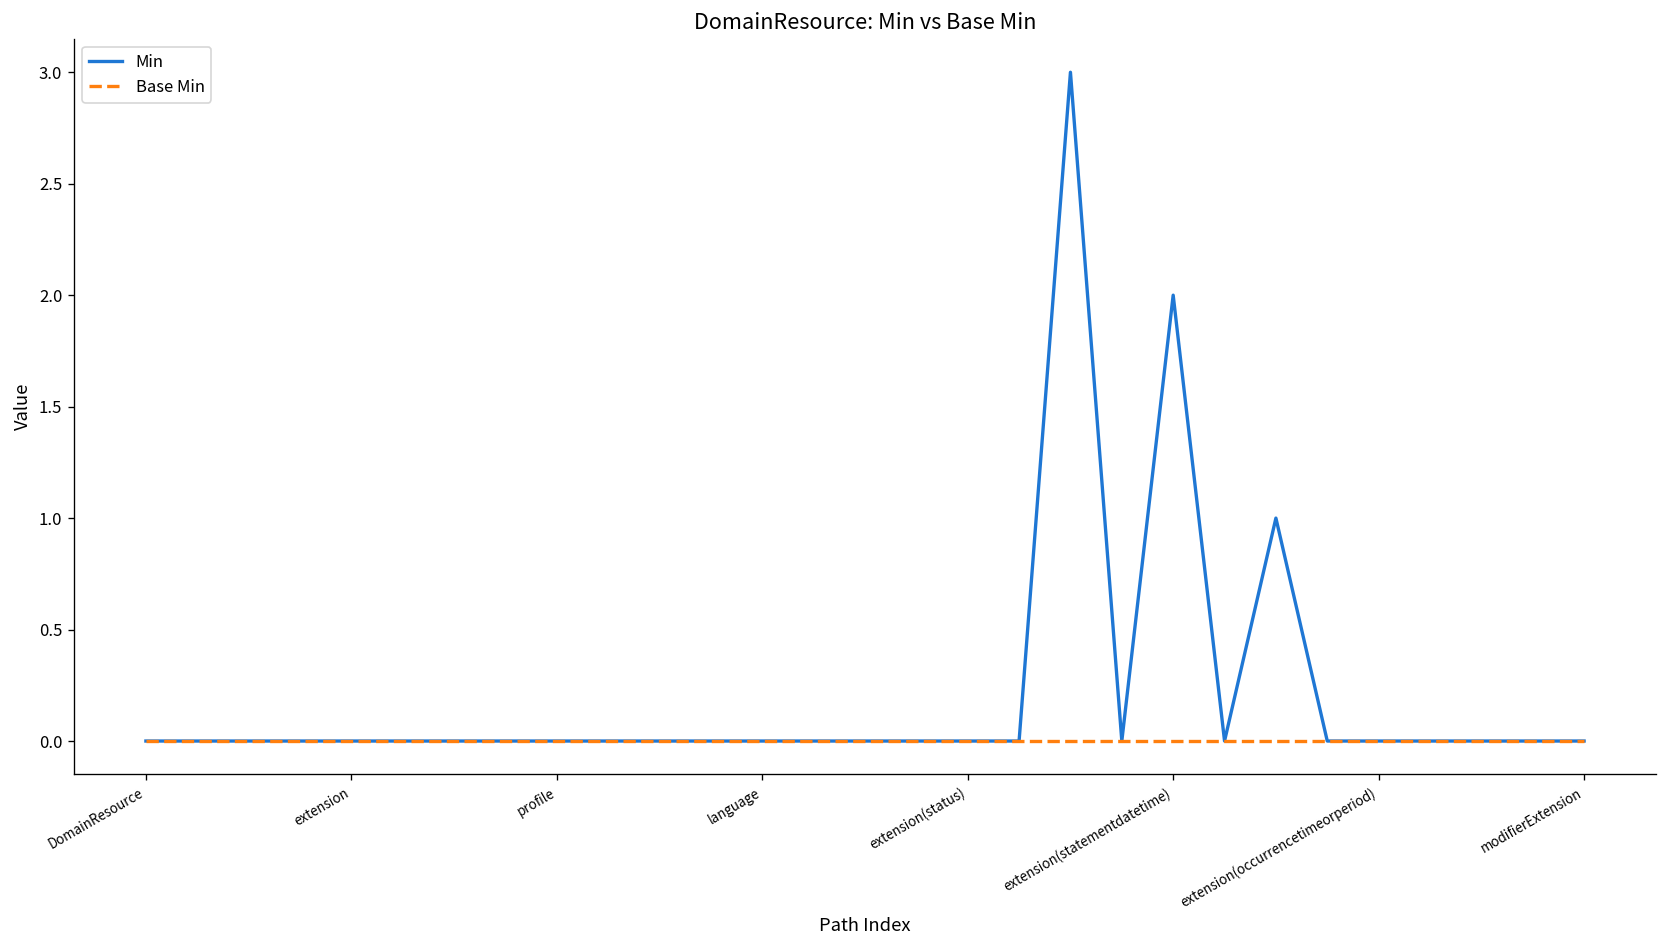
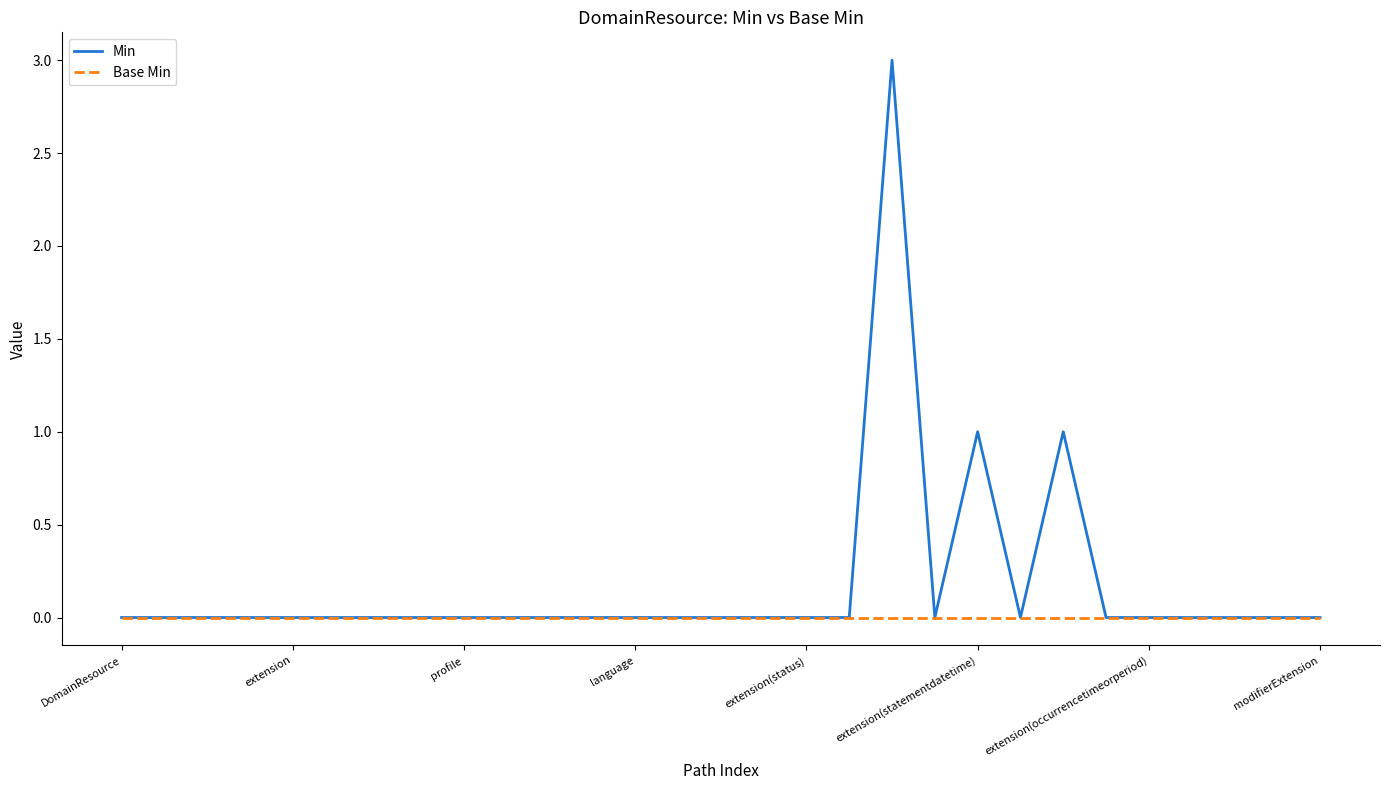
Min, extension(statementdatetime): 2 -> 1
